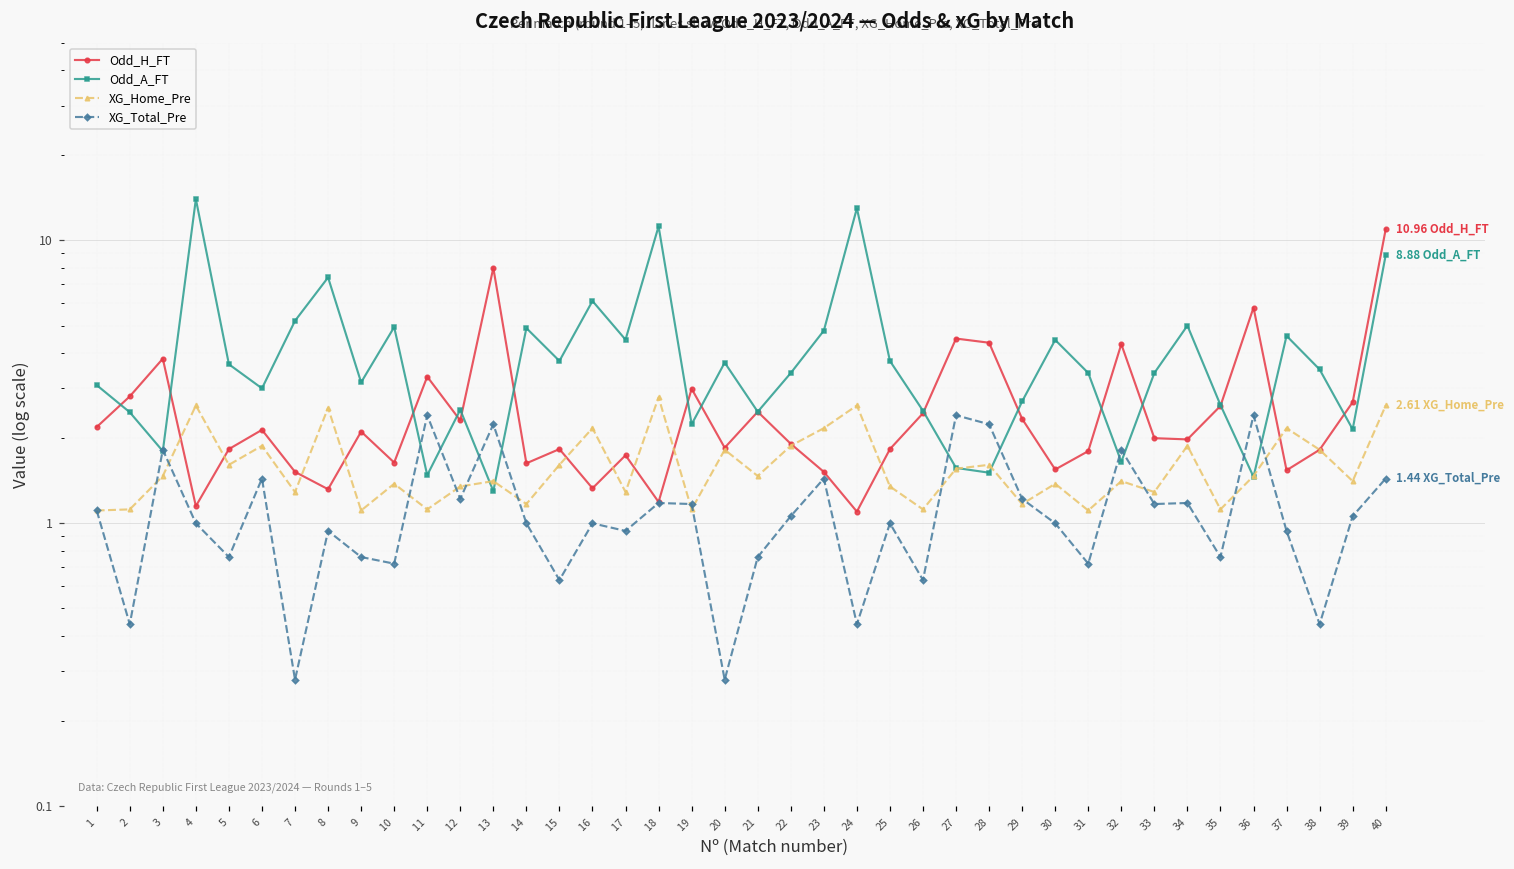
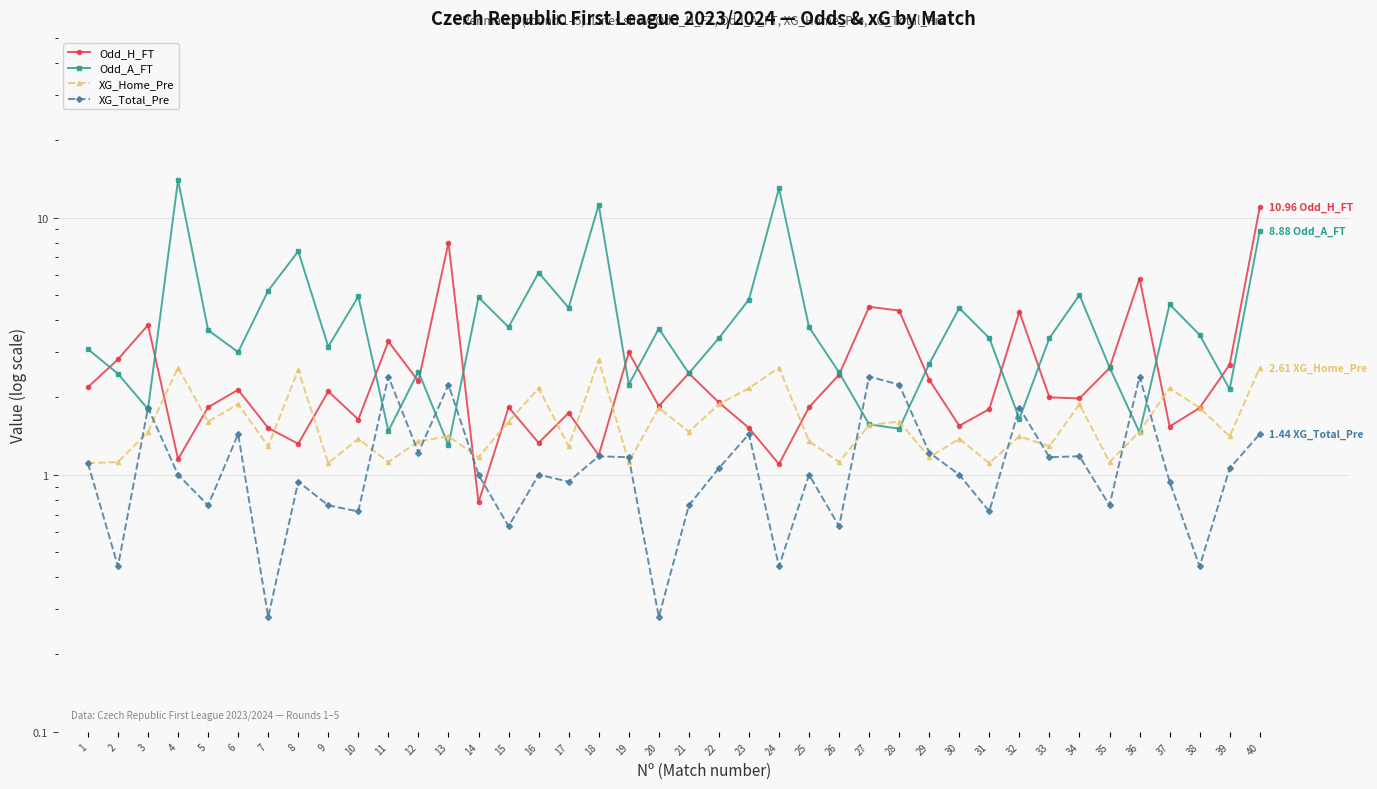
Odd_H_FT, 14: 1.6 -> 0.78
